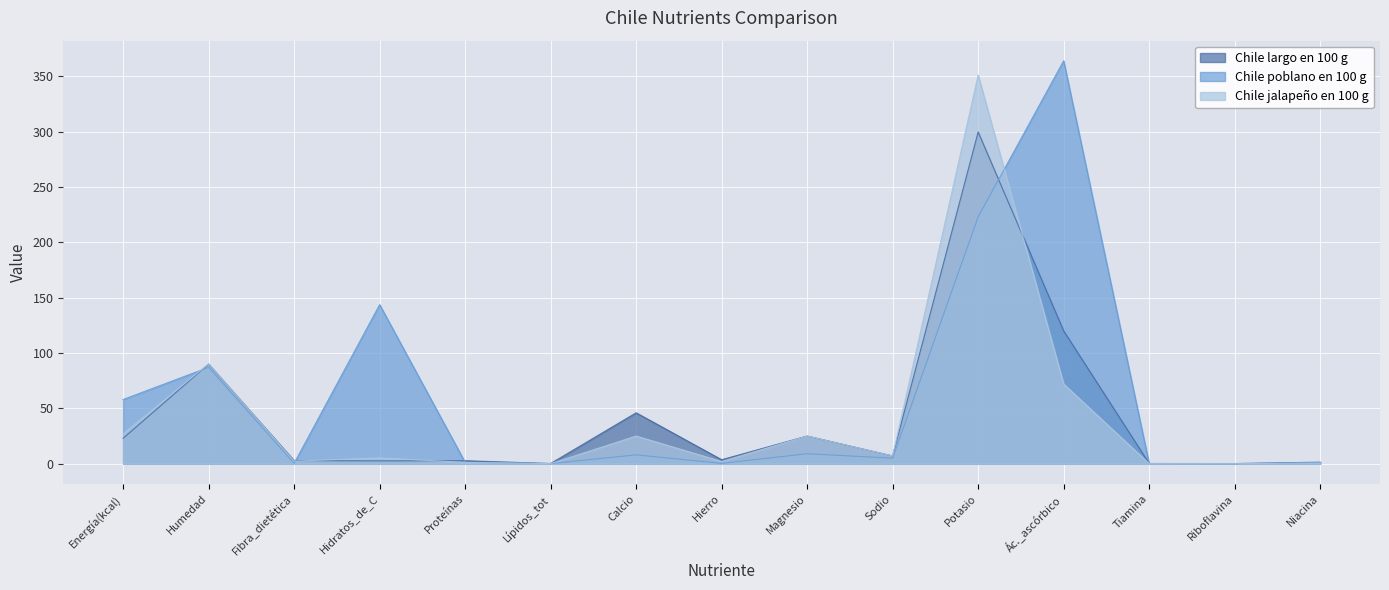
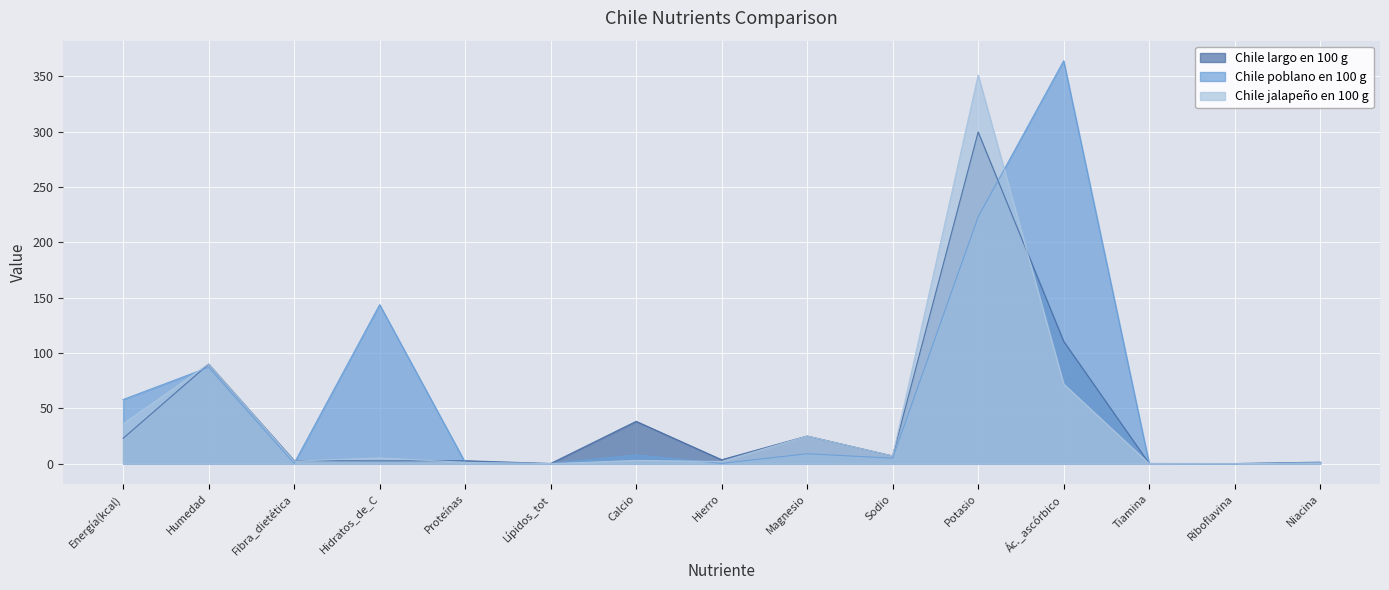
Chile jalapeño en 100 g, Energía(kcal): 27 -> 36
Chile largo en 100 g, Calcio: 46 -> 38
Chile jalapeño en 100 g, Calcio: 25 -> 3
Chile largo en 100 g, Ác._ascórbico: 120 -> 111
